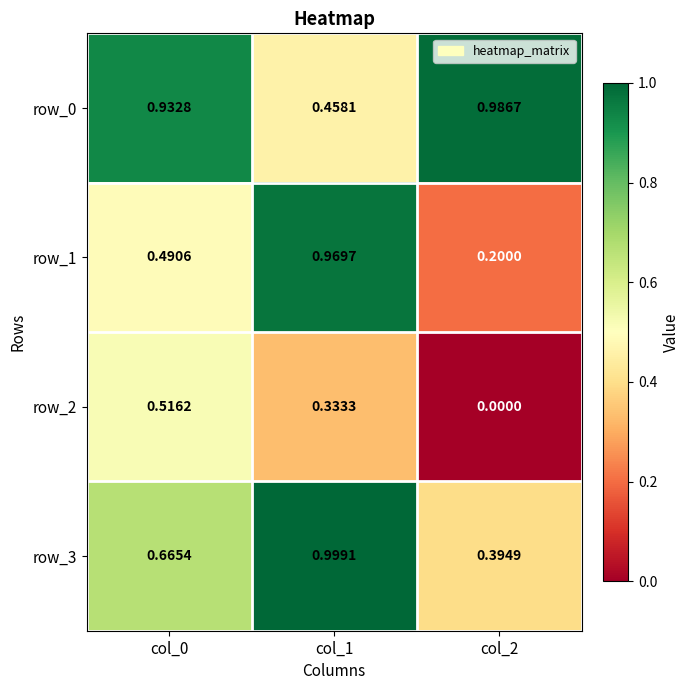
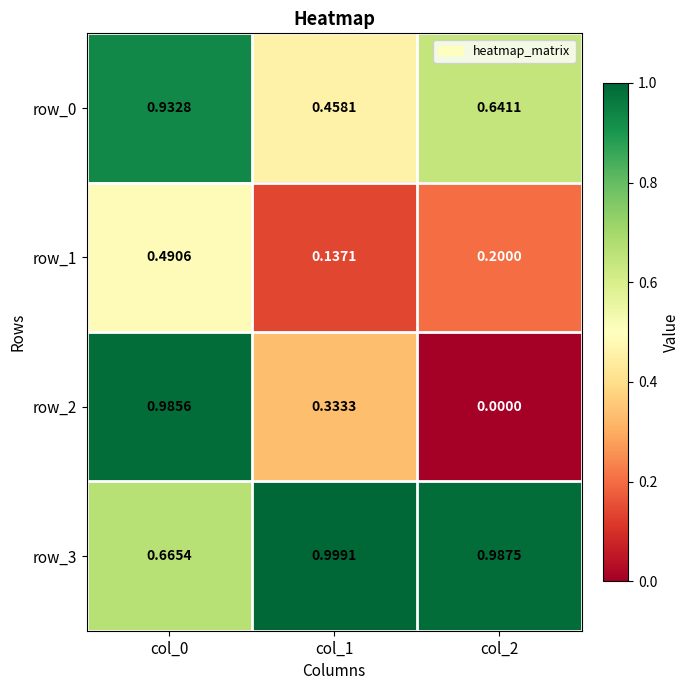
row_0, col_2: 0.9867 -> 0.6411
row_1, col_1: 0.9697 -> 0.1371
row_2, col_0: 0.5162 -> 0.9856
row_3, col_2: 0.3949 -> 0.9875
